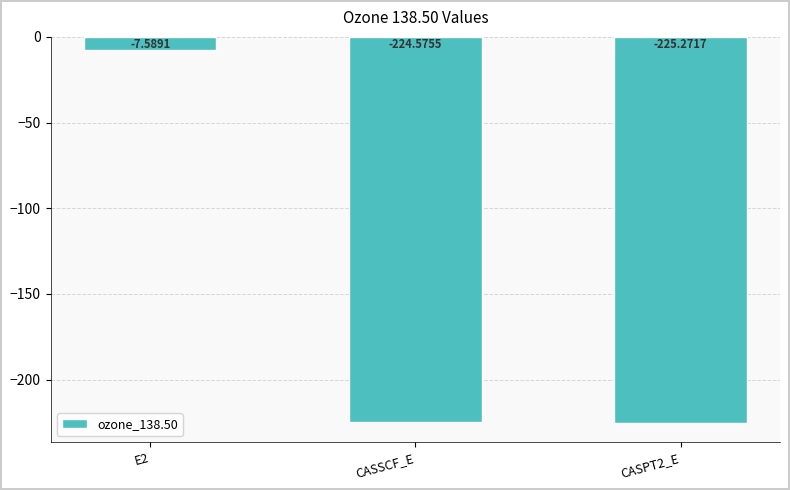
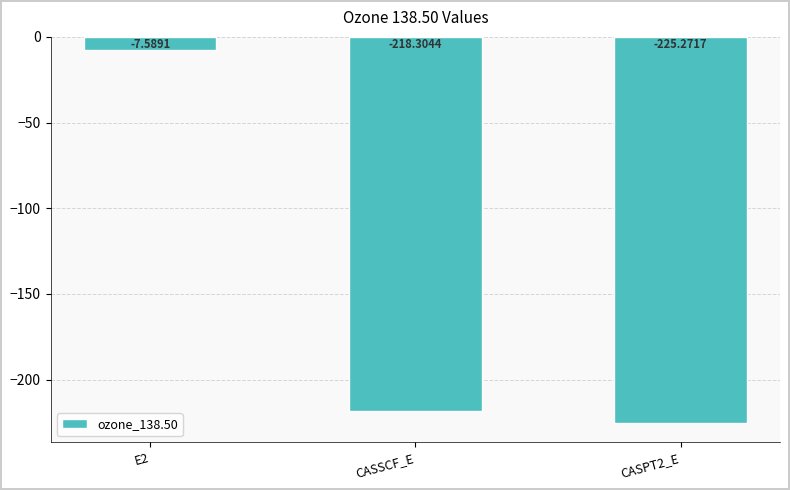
CASSCF_E: -224.5755 -> -218.3044
